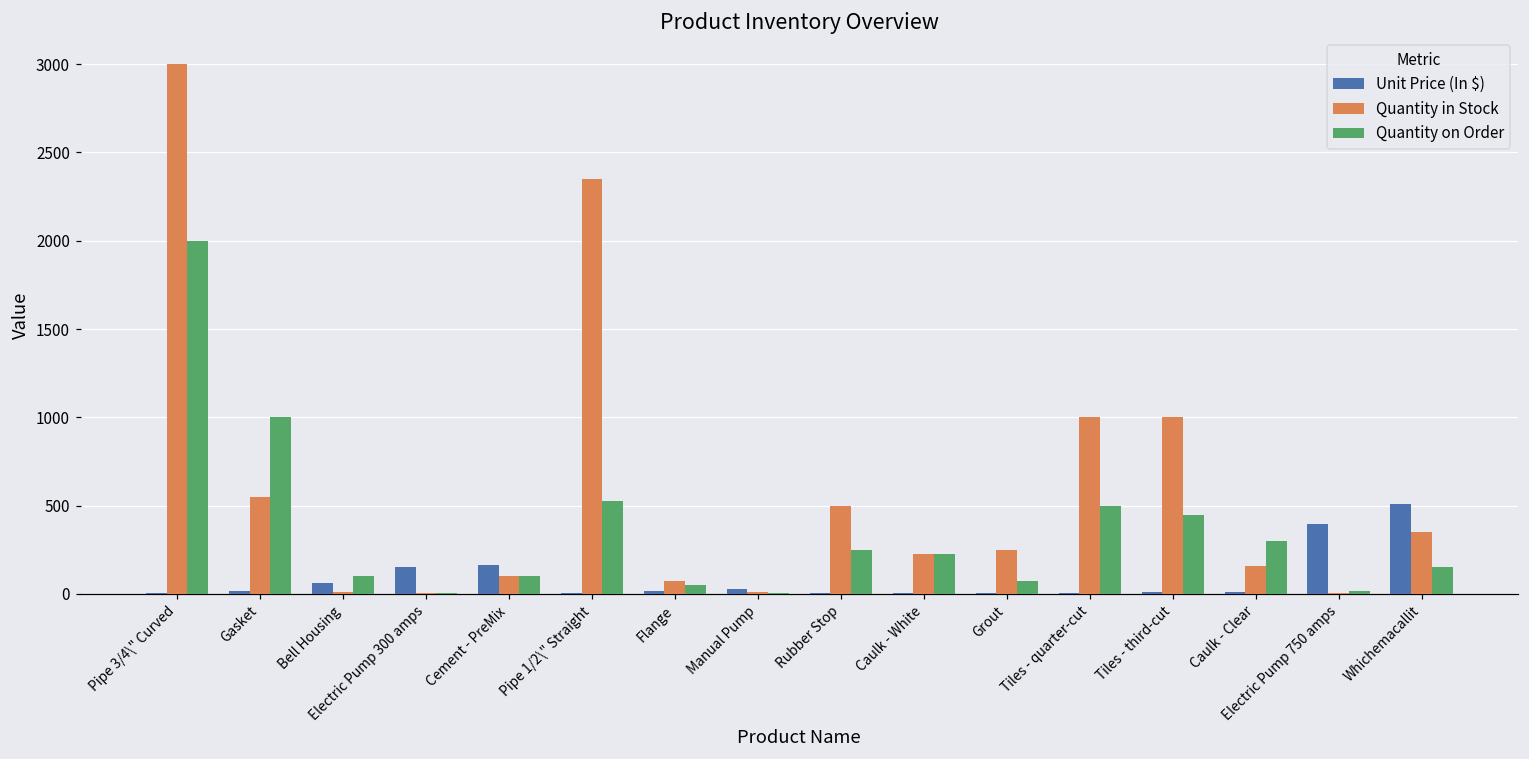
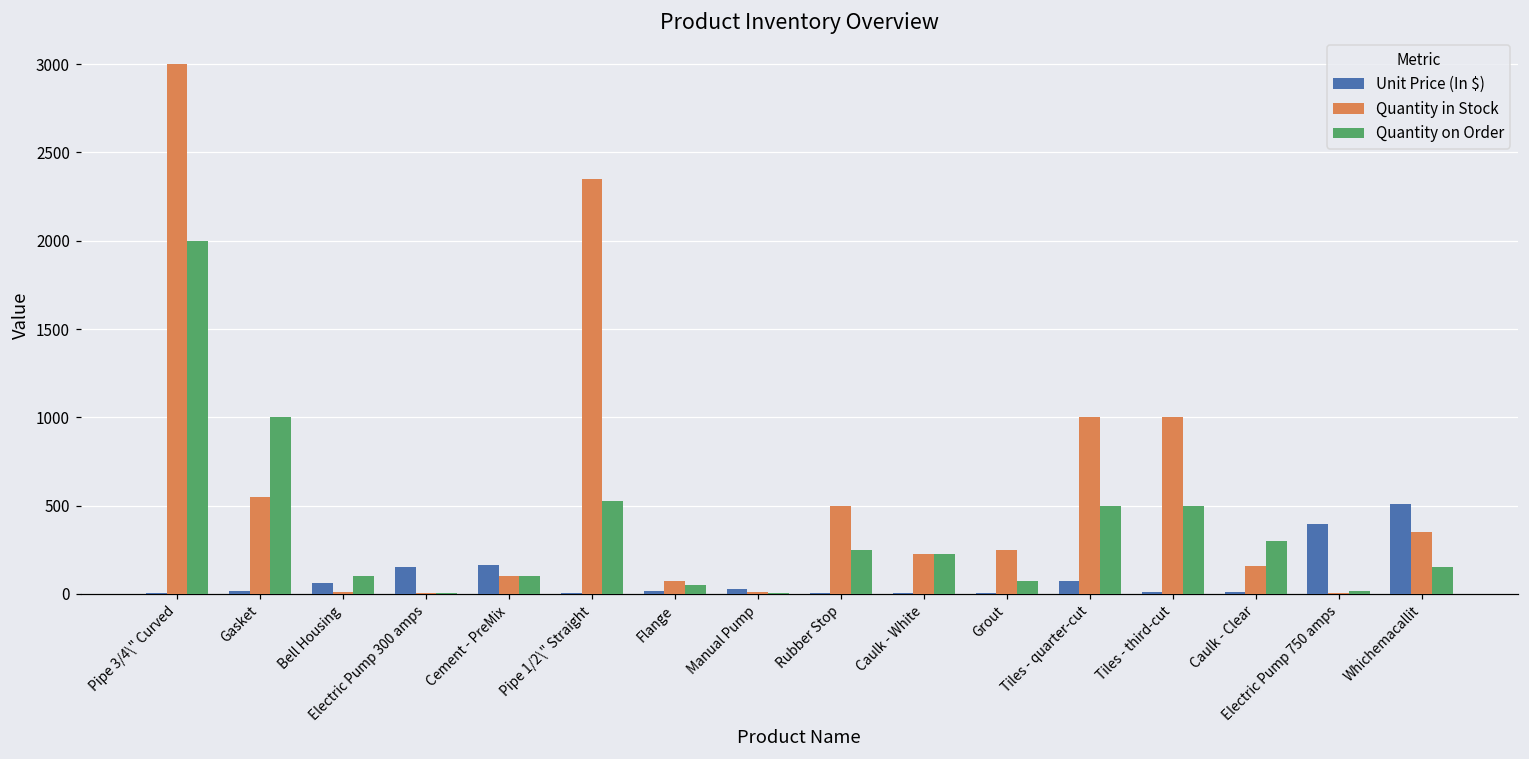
Unit Price (In $), Tiles - quarter-cut: 0 -> 70
Quantity on Order, Tiles - third-cut: 450 -> 500
